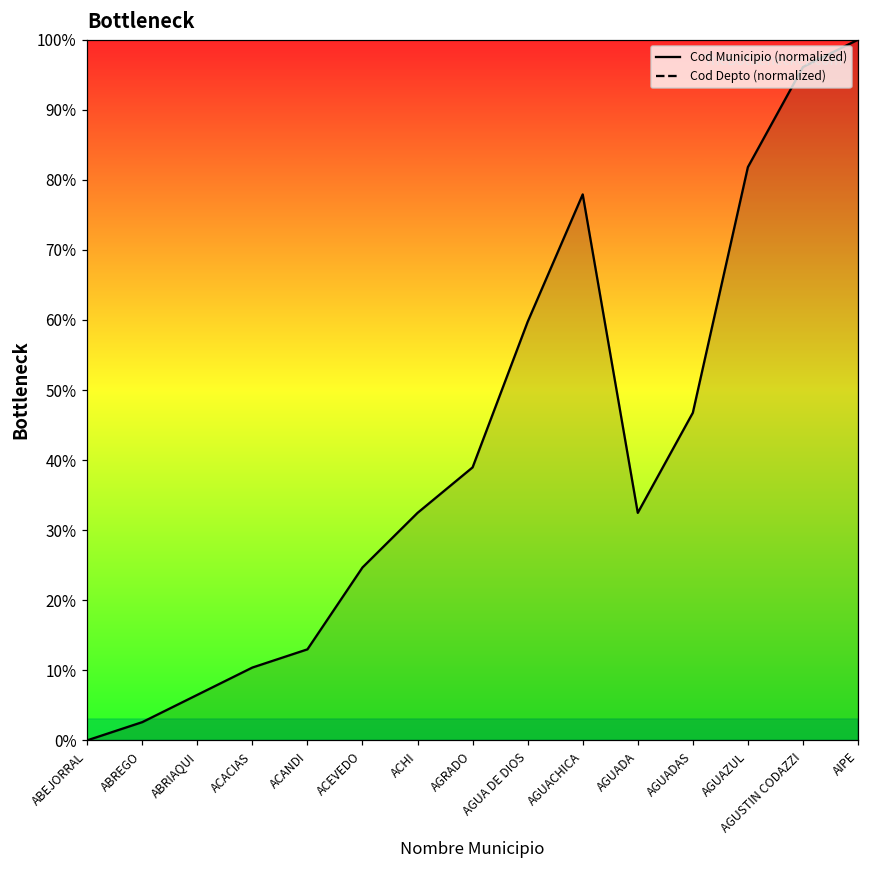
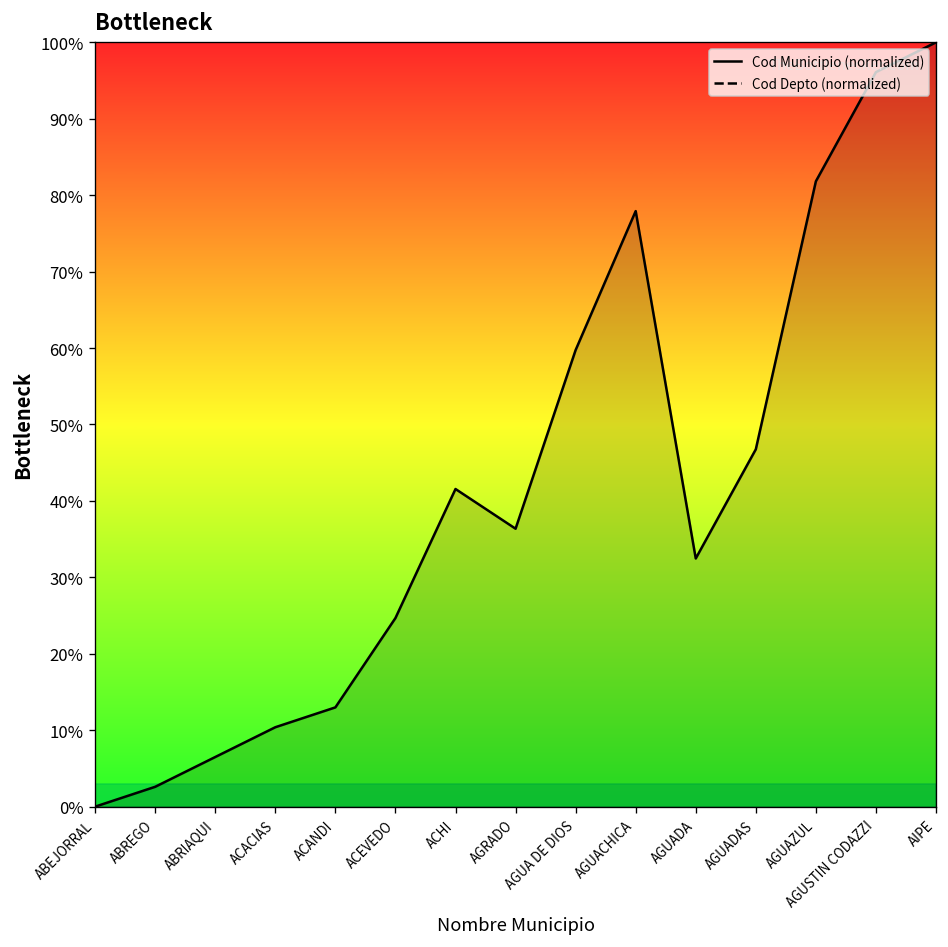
Cod Municipio (normalized), ACHI: 32% -> 42%
Cod Municipio (normalized), AGRADO: 39% -> 36%
